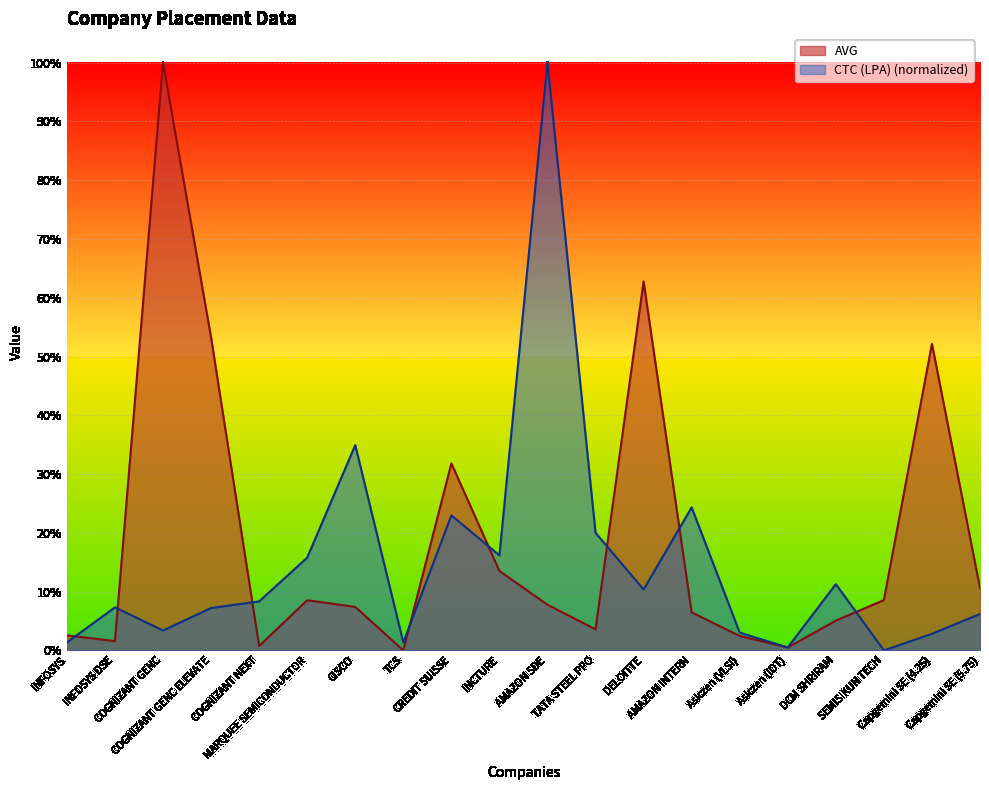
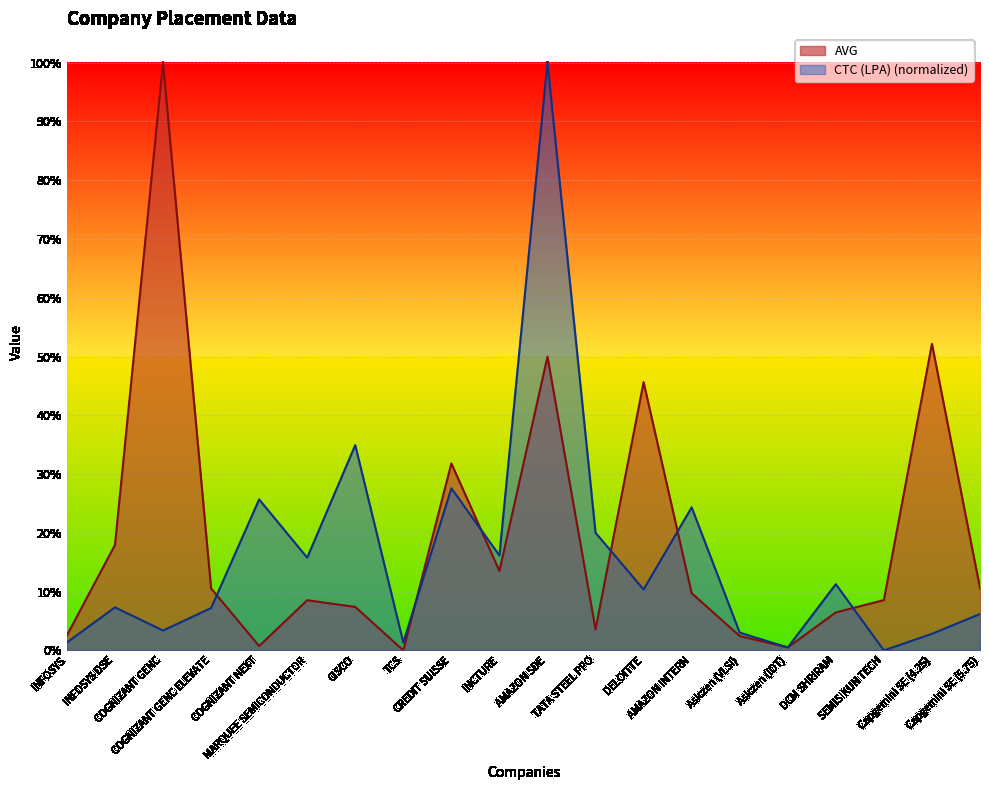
AVG, INFOSYS DSE: 2% -> 18%
AVG, COGNIZANT GENC ELEVATE: 53% -> 11%
CTC (LPA) (normalized), COGNIZANT NEXT: 8% -> 26%
CTC (LPA) (normalized), CREDIT SUISSE: 23% -> 28%
AVG, AMAZON SDE: 8% -> 50%
AVG, DELOITTE: 63% -> 46%
AVG, AMAZON INTERN: 6% -> 10%
AVG, DCM SHRIRAM: 5% -> 6%
